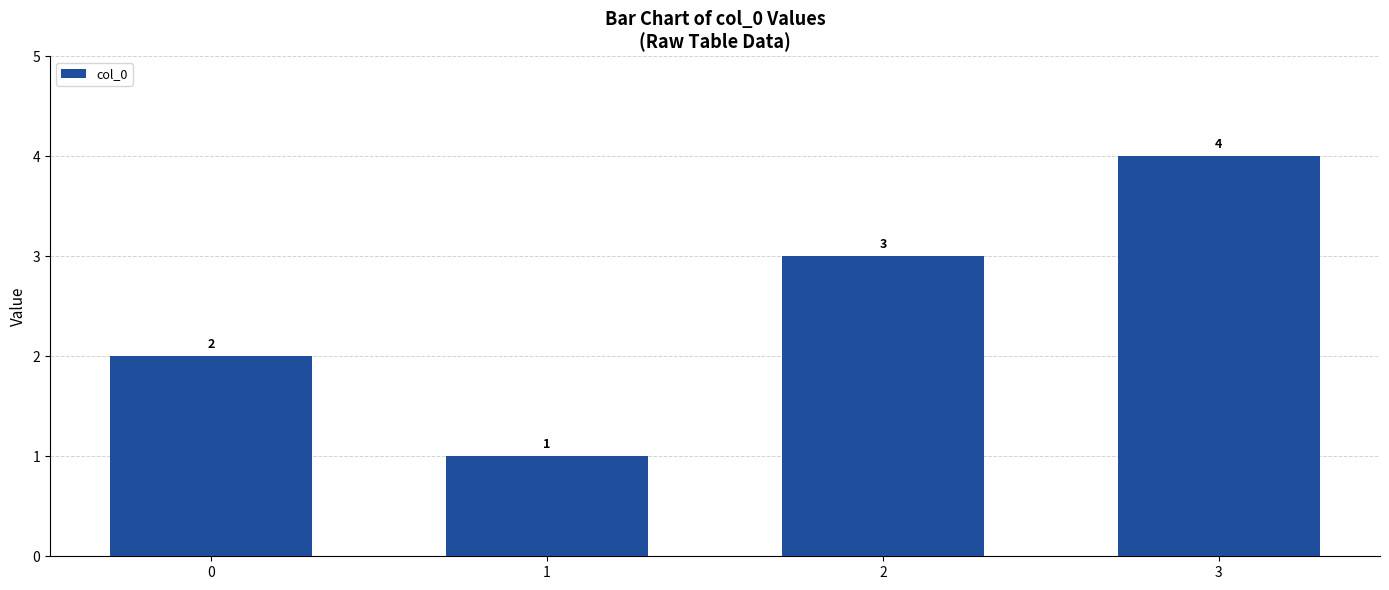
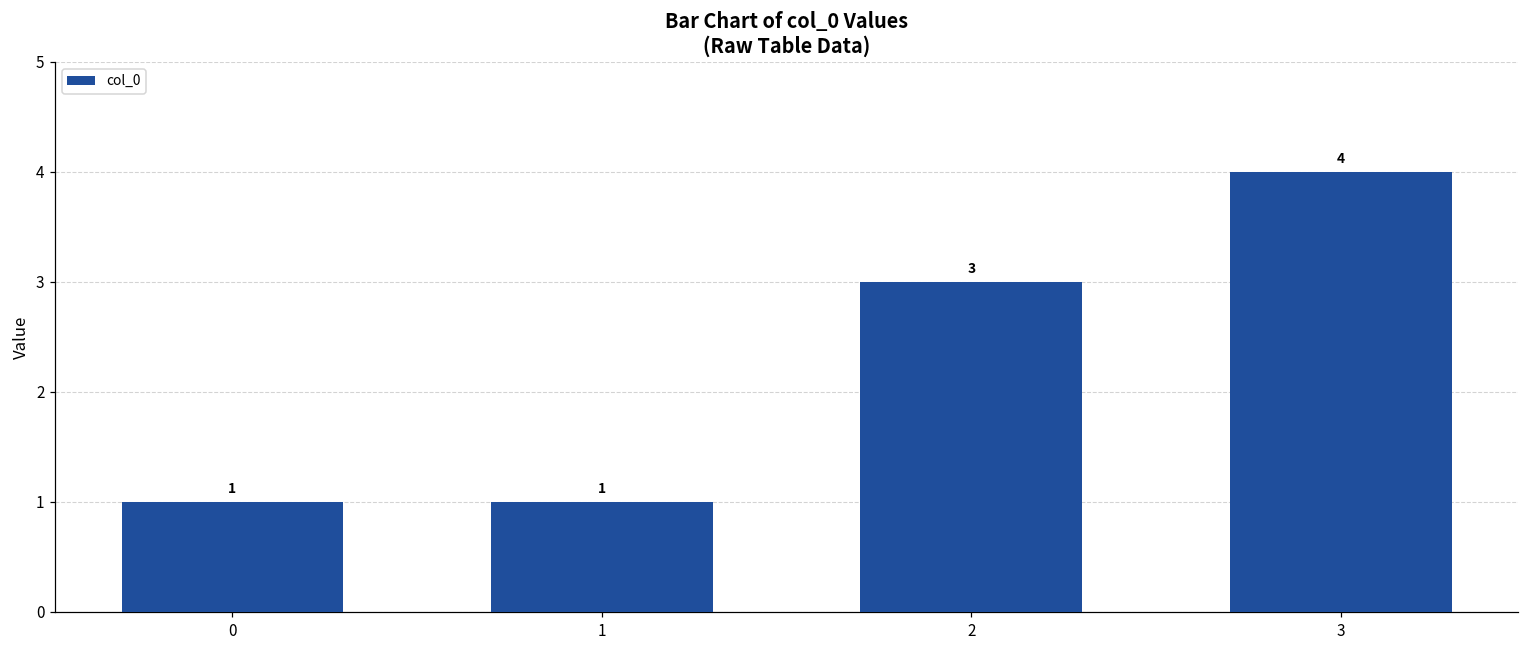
0: 2 -> 1
